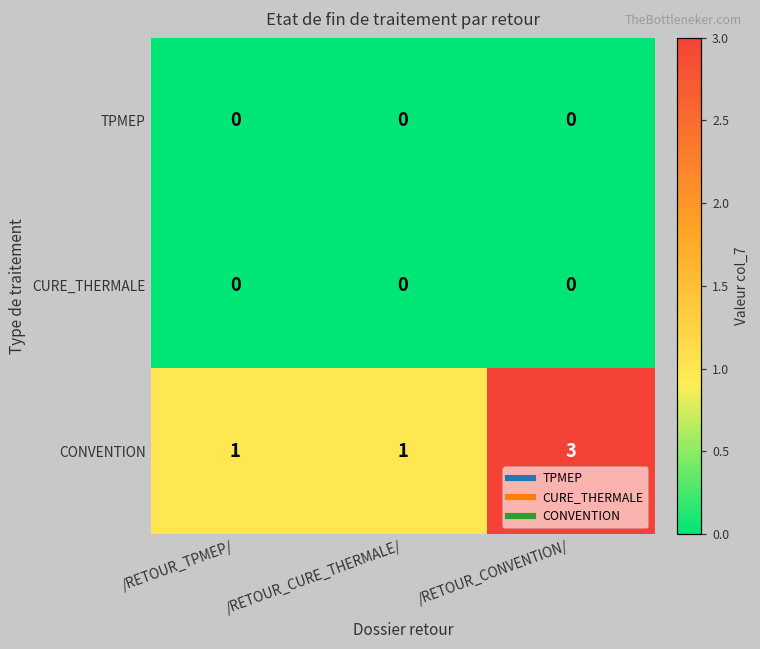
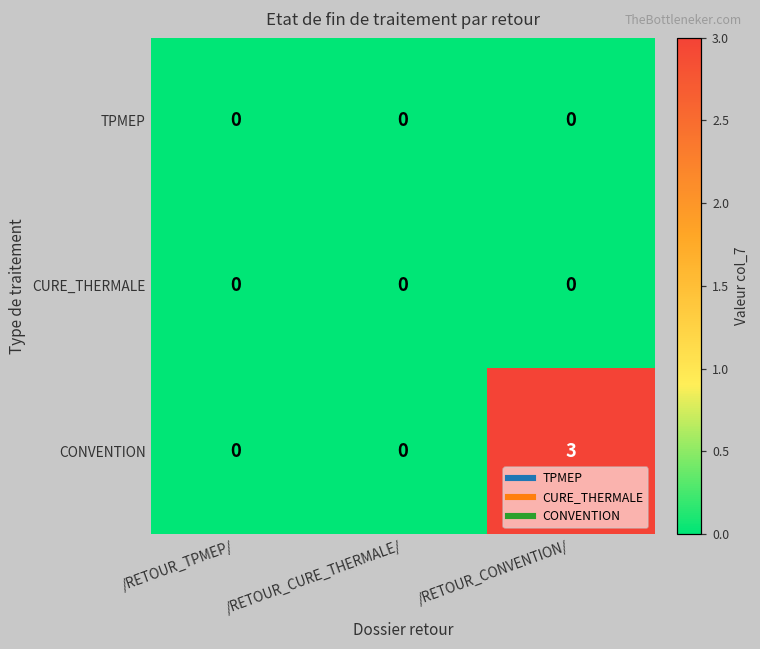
CONVENTION, /RETOUR_TPMEP/: 1 -> 0
CONVENTION, /RETOUR_CURE_THERMALE/: 1 -> 0
